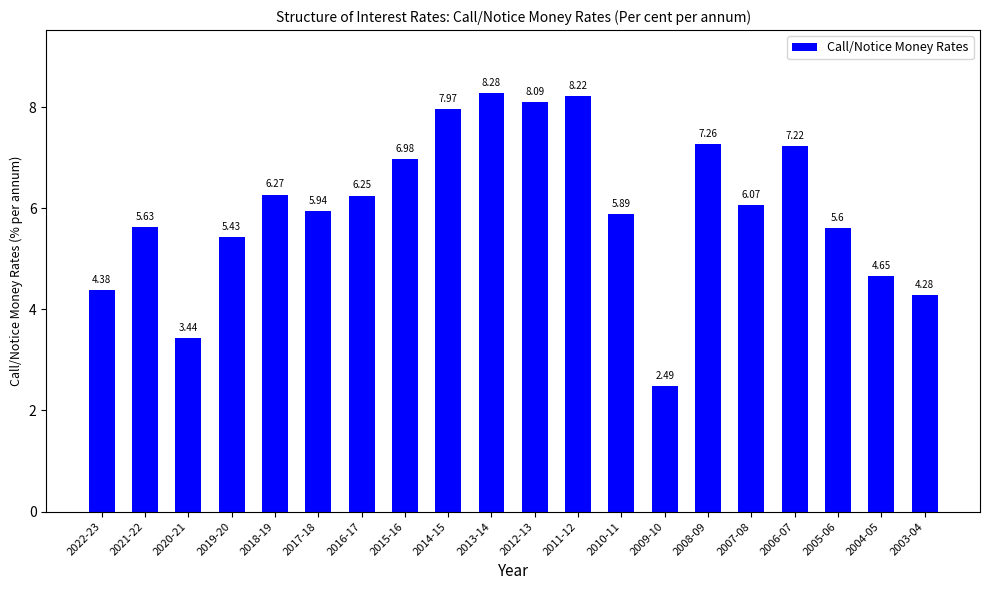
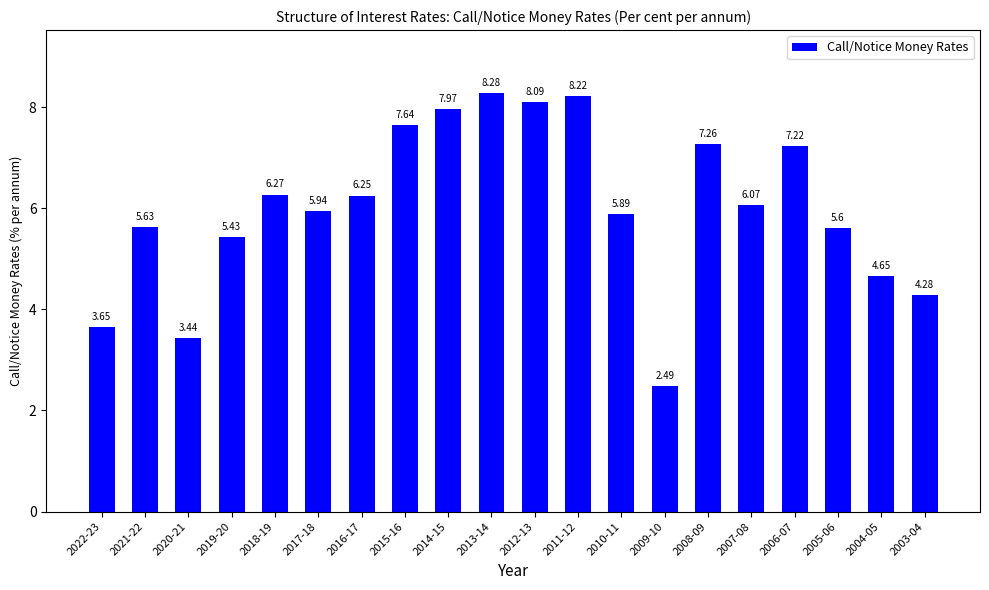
2022-23: 4.38 -> 3.65
2015-16: 6.98 -> 7.64
